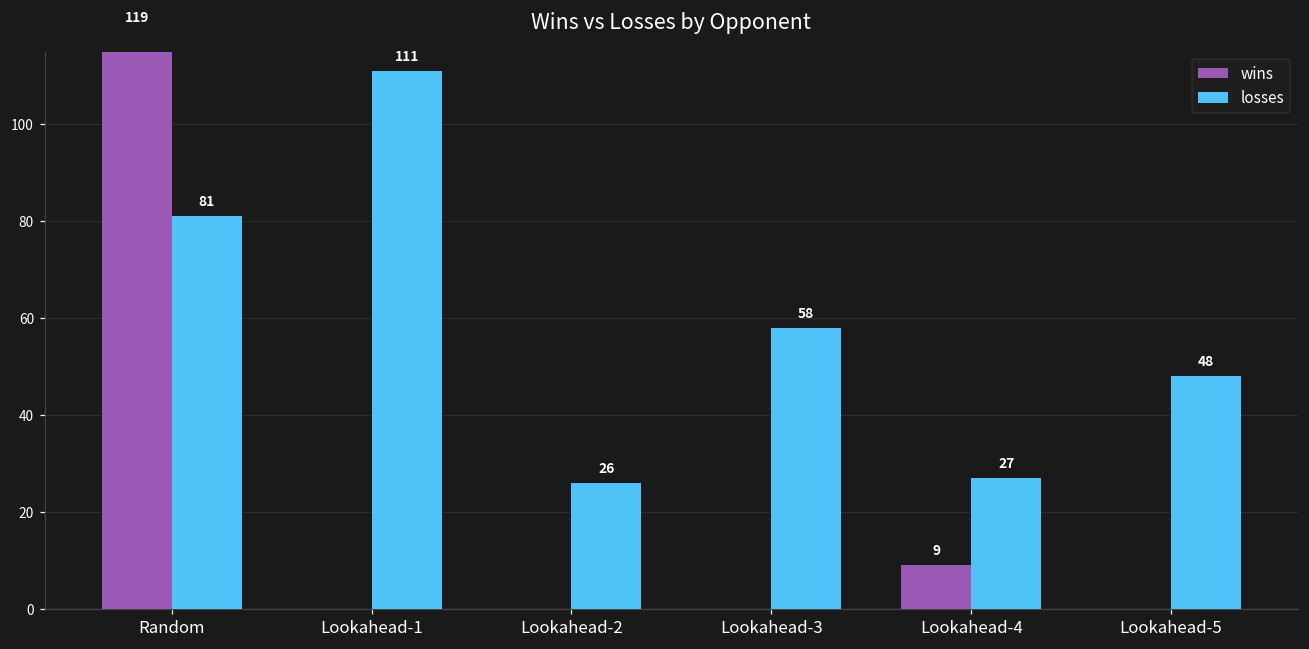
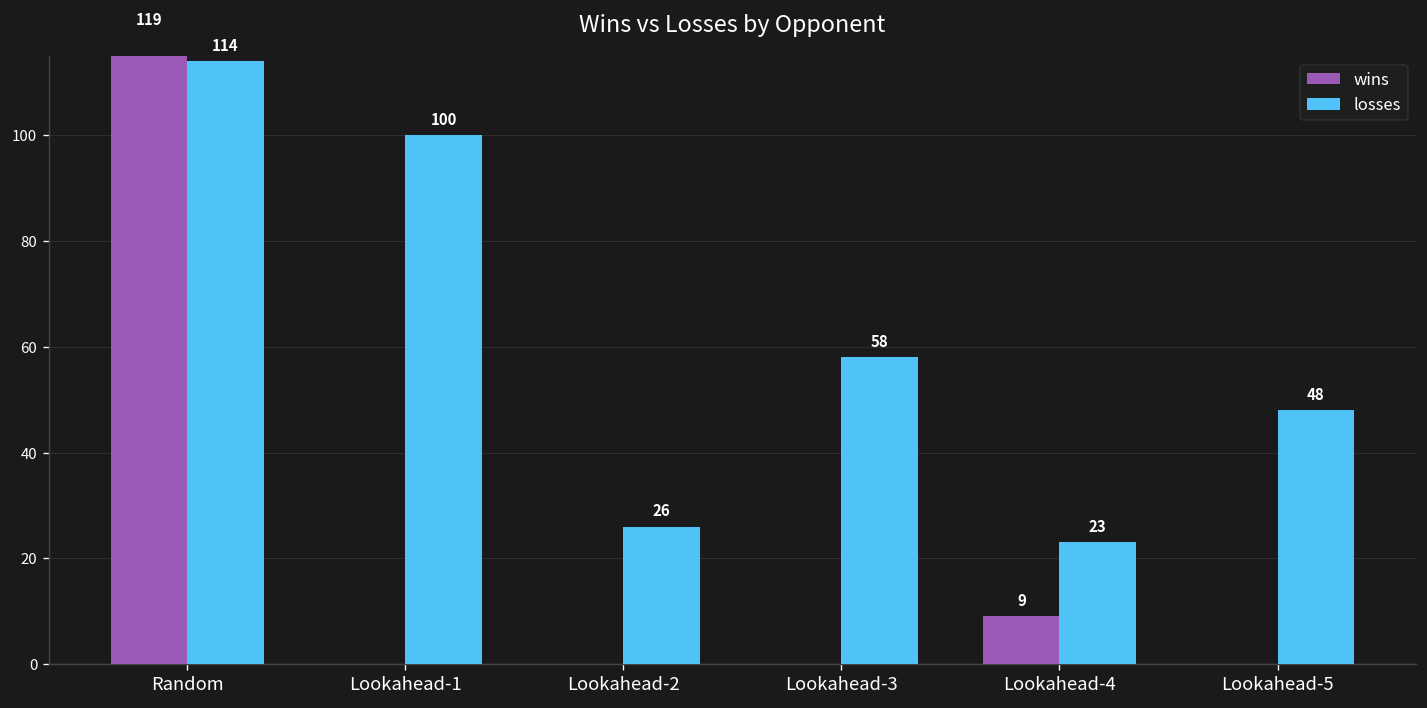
losses, Random: 81 -> 114
losses, Lookahead-1: 111 -> 100
losses, Lookahead-4: 27 -> 23
